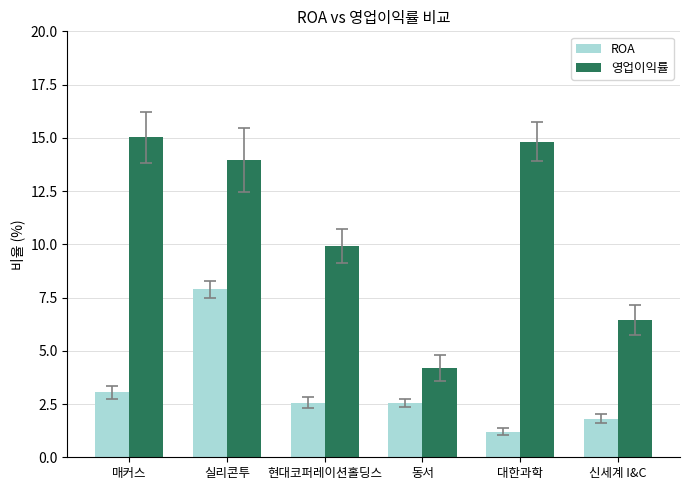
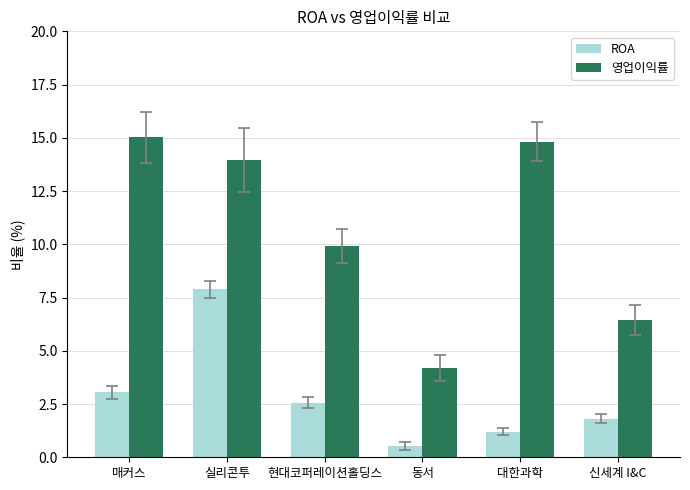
ROA, 동서: 2.6 -> 0.5
